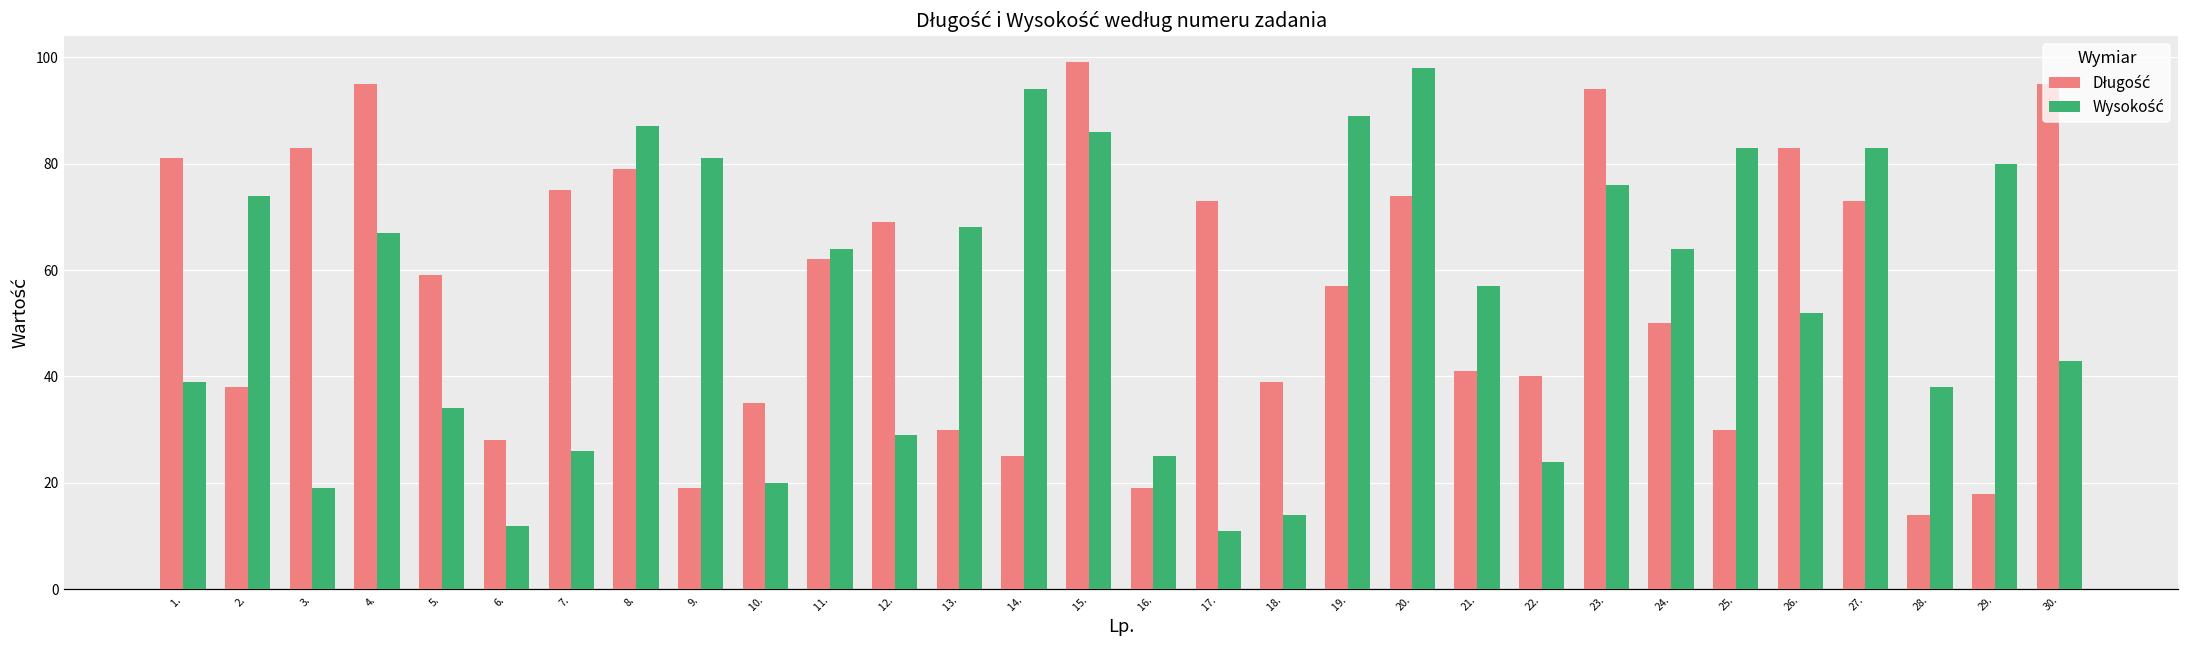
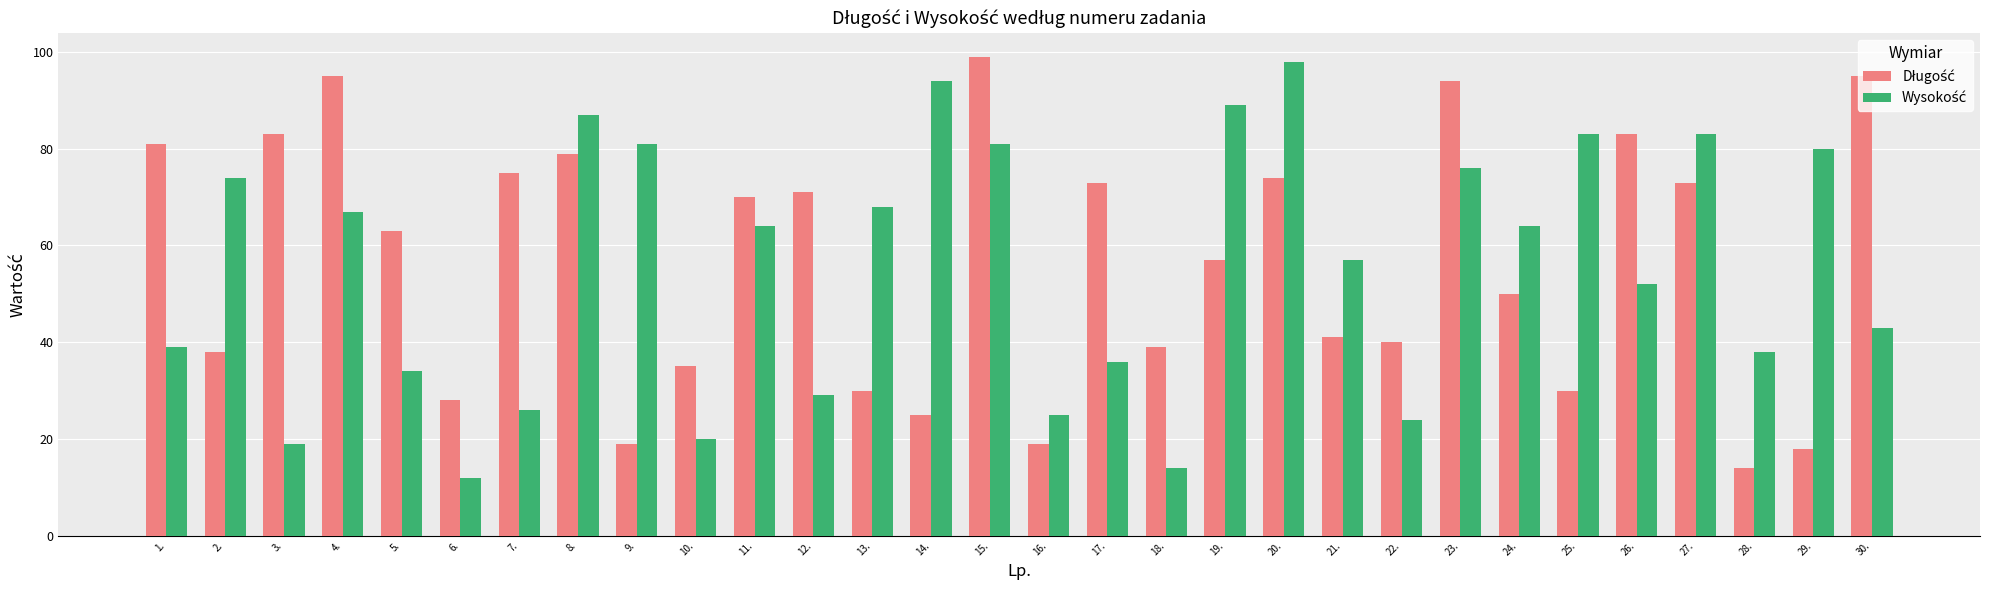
Długość, 5.: 59 -> 63
Długość, 11.: 62 -> 70
Długość, 12.: 69 -> 71
Wysokość, 15.: 86 -> 81
Wysokość, 17.: 11 -> 36
